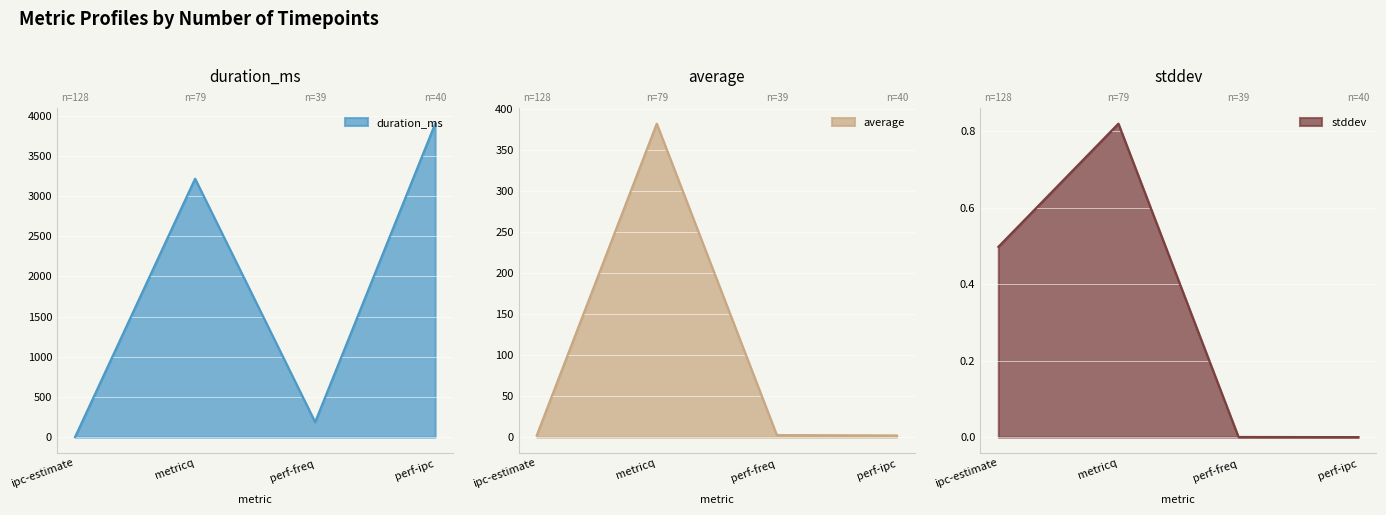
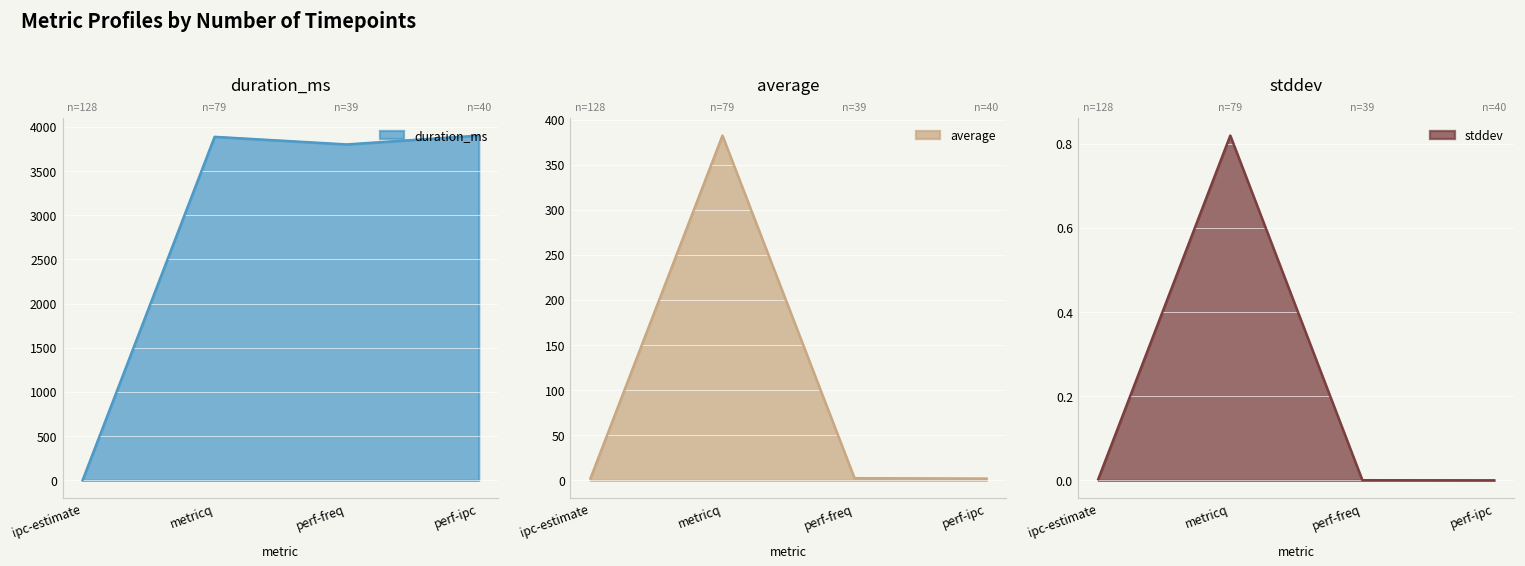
duration_ms, metricq: 3200 -> 3900
duration_ms, perf-freq: 200 -> 3800
stddev, ipc-estimate: 0.50 -> 0.00
